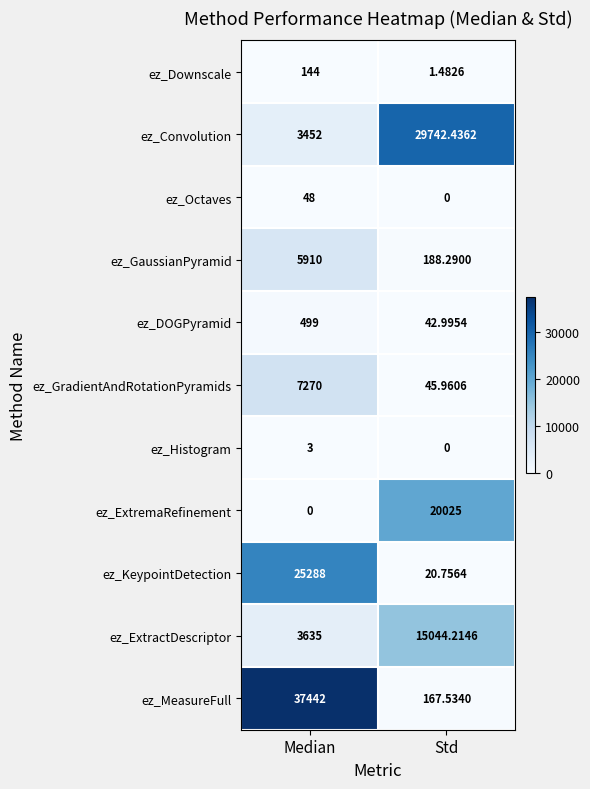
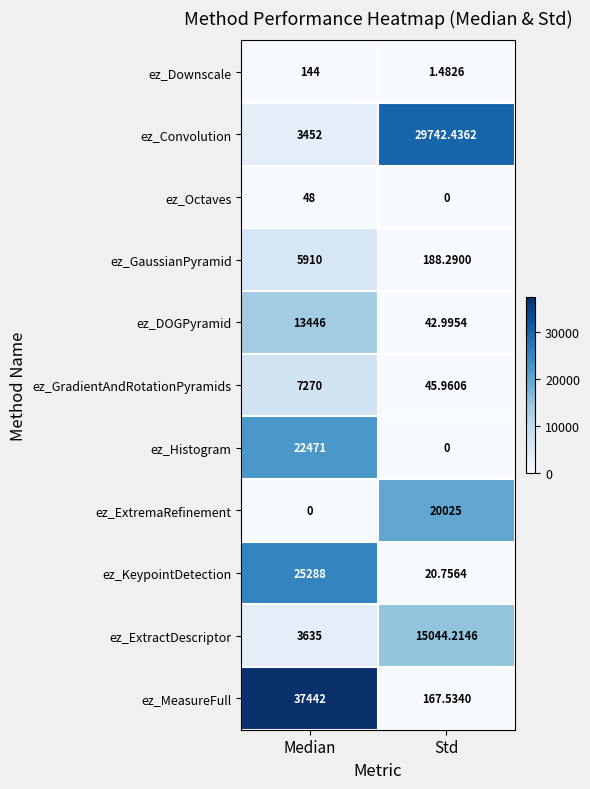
ez_DOGPyramid, Median: 499 -> 13446
ez_Histogram, Median: 3 -> 22471
